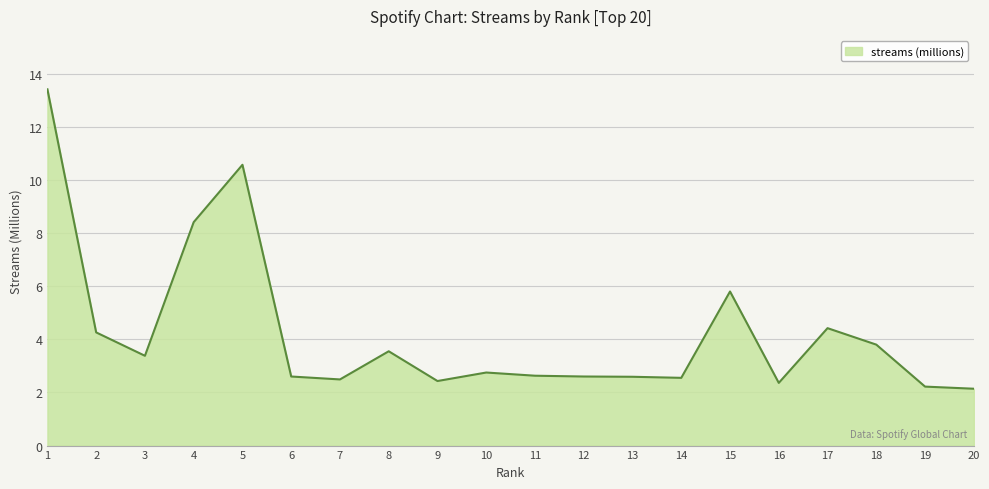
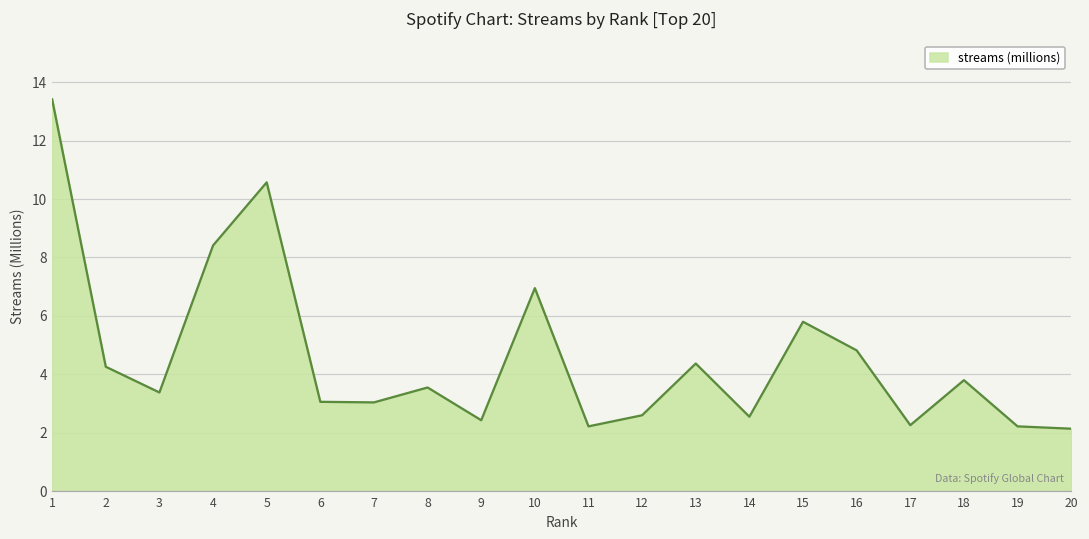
6: 2.6 -> 3.1
7: 2.5 -> 3.0
10: 2.8 -> 7.0
11: 2.6 -> 2.2
13: 2.6 -> 4.4
16: 2.4 -> 4.8
17: 4.4 -> 2.3
